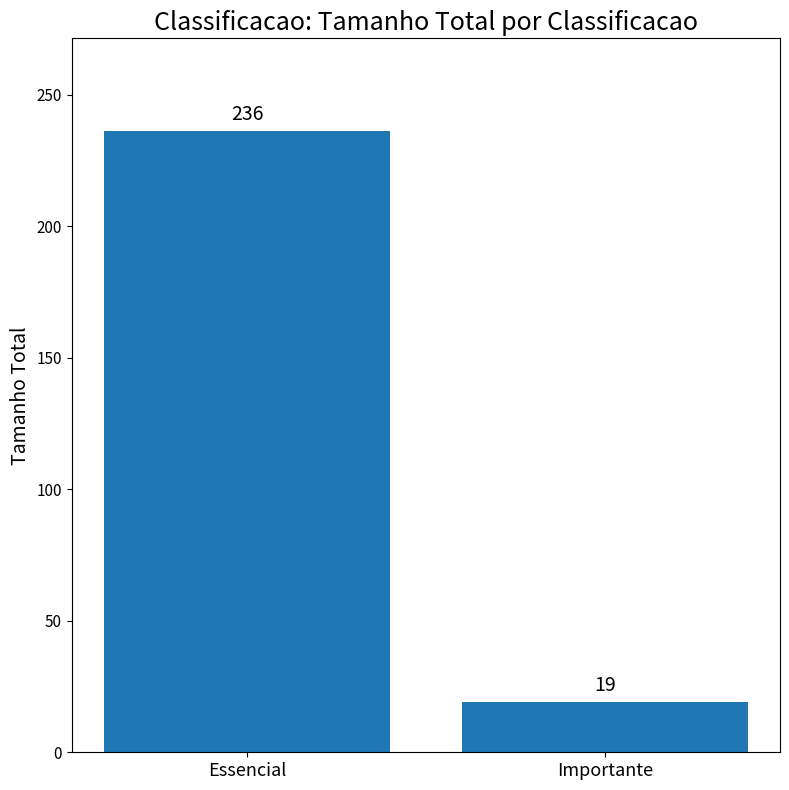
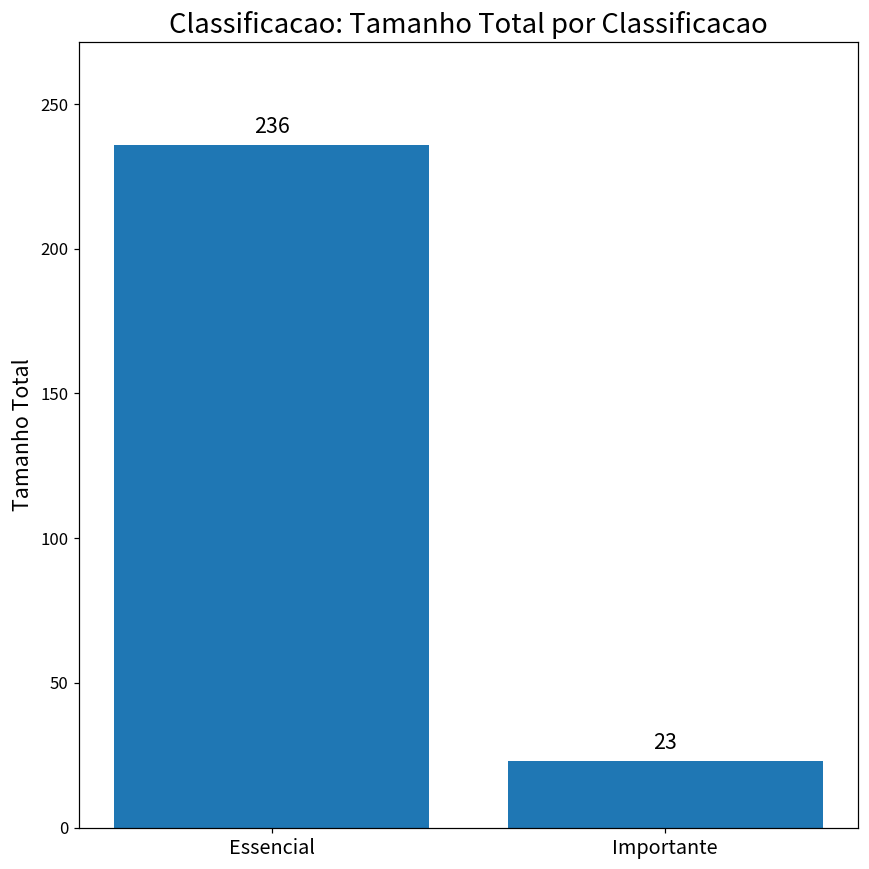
Importante: 19 -> 23
